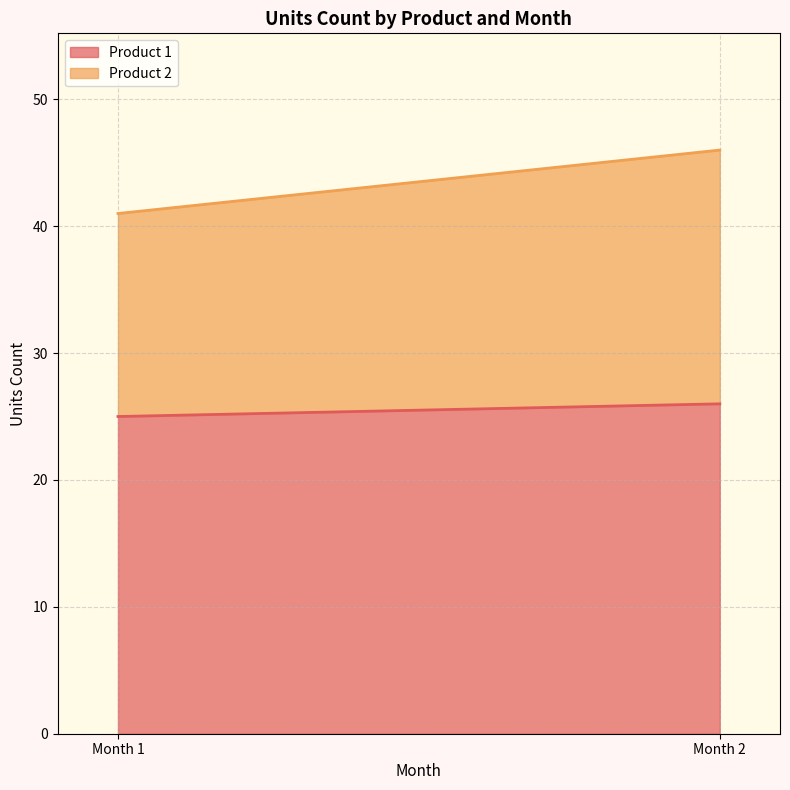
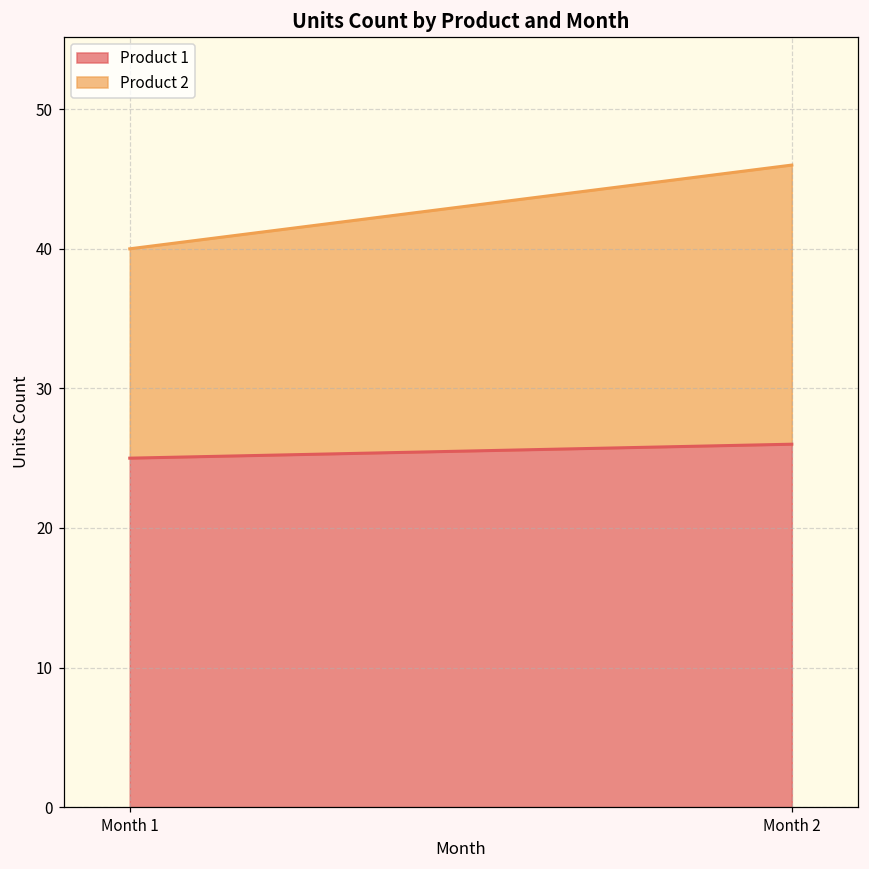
Product 2, Month 1: 16 -> 15
